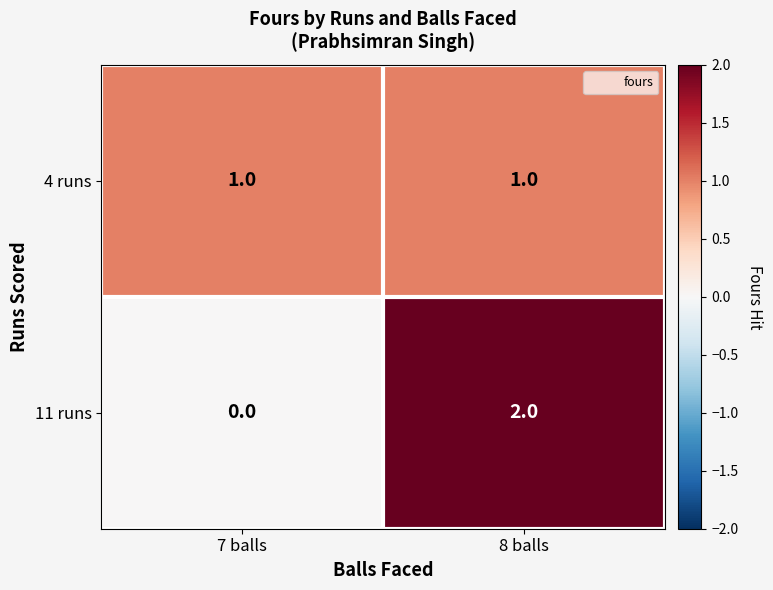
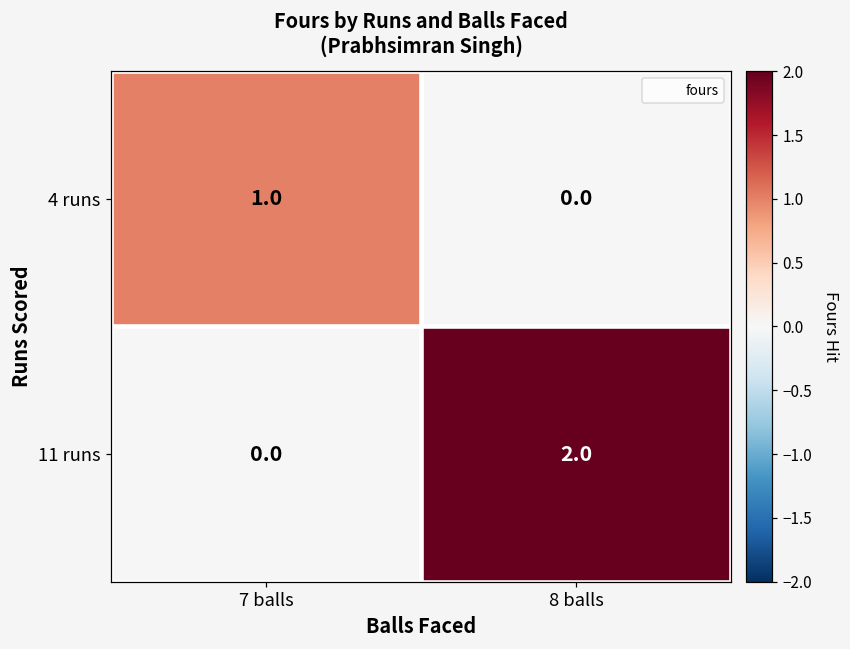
4 runs, 8 balls: 1.0 -> 0.0
